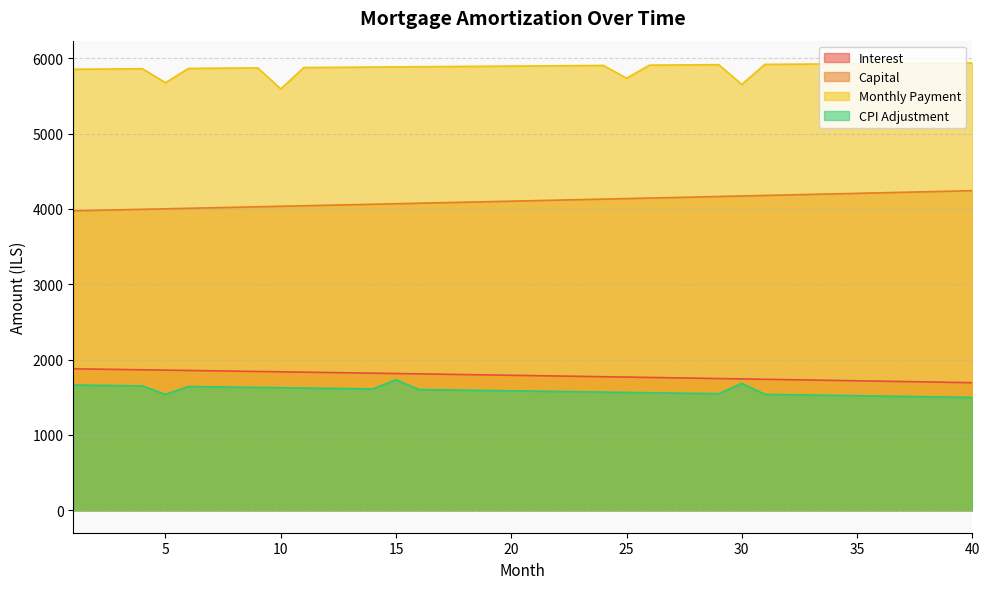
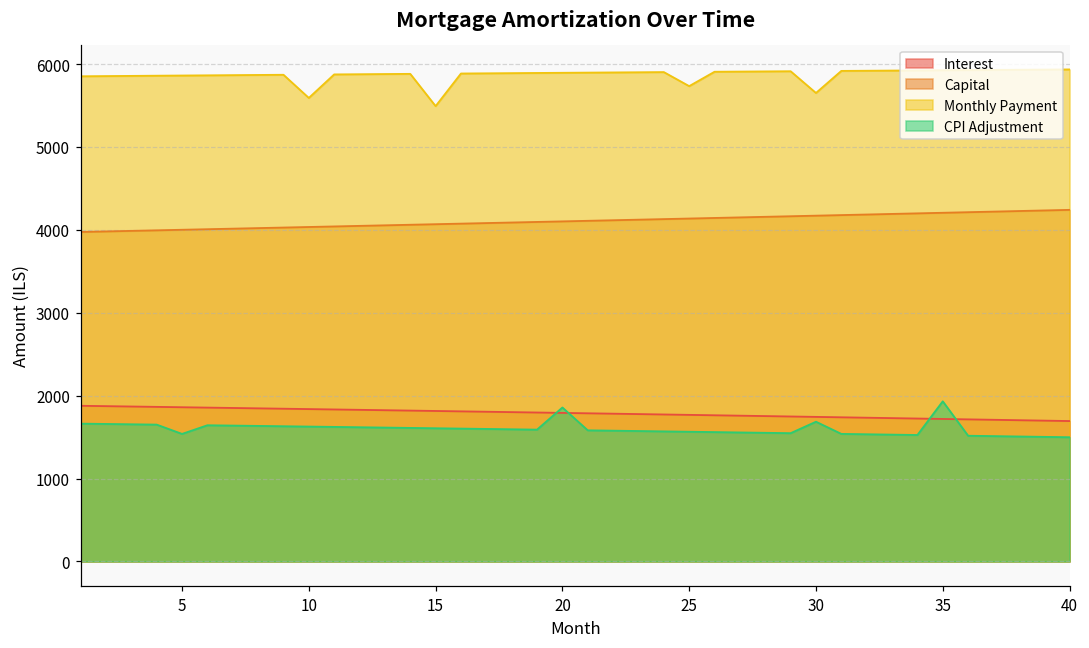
Monthly Payment, 5: 5700 -> 5900
Monthly Payment, 15: 5900 -> 5500
CPI Adjustment, 15: 1700 -> 1600
CPI Adjustment, 20: 1600 -> 1900
CPI Adjustment, 35: 1500 -> 1900
